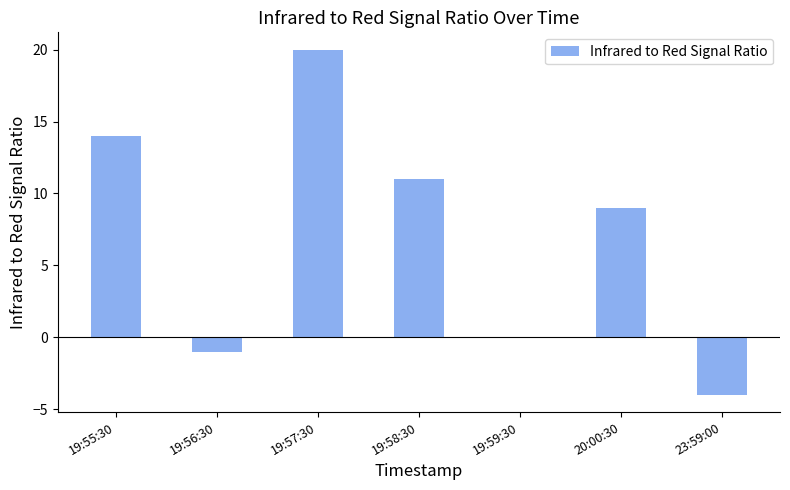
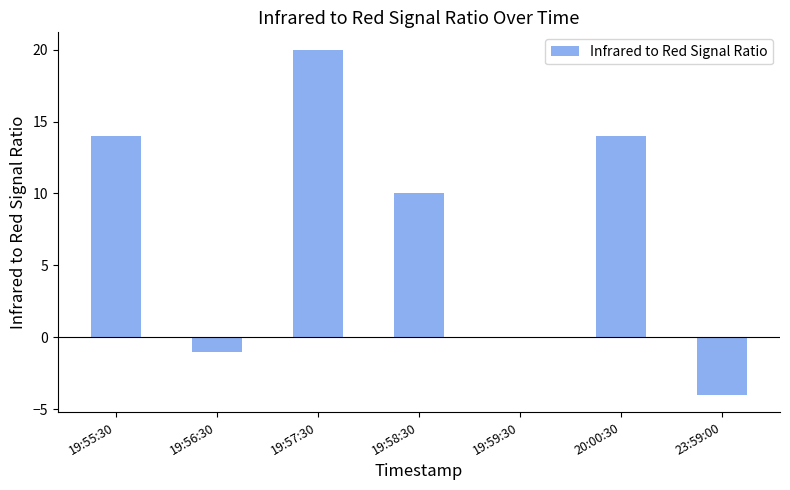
19:58:30: 11 -> 10
20:00:30: 9 -> 14
